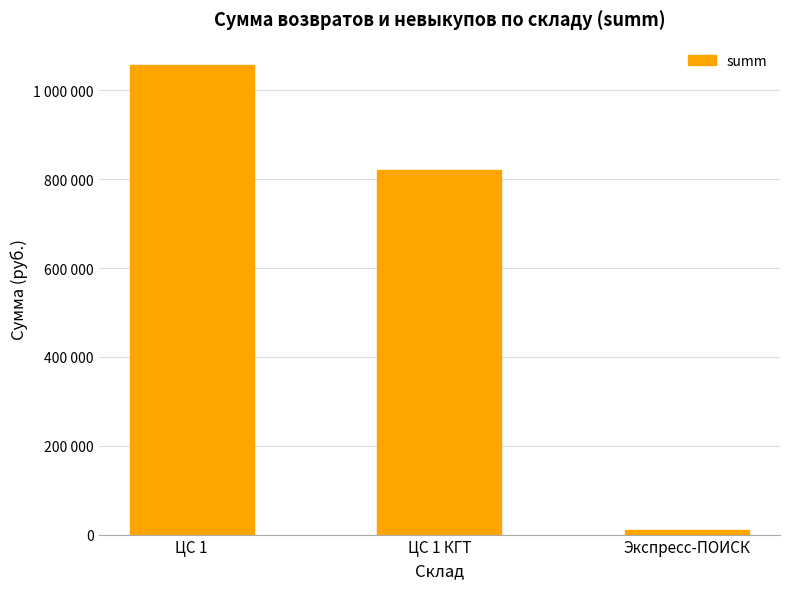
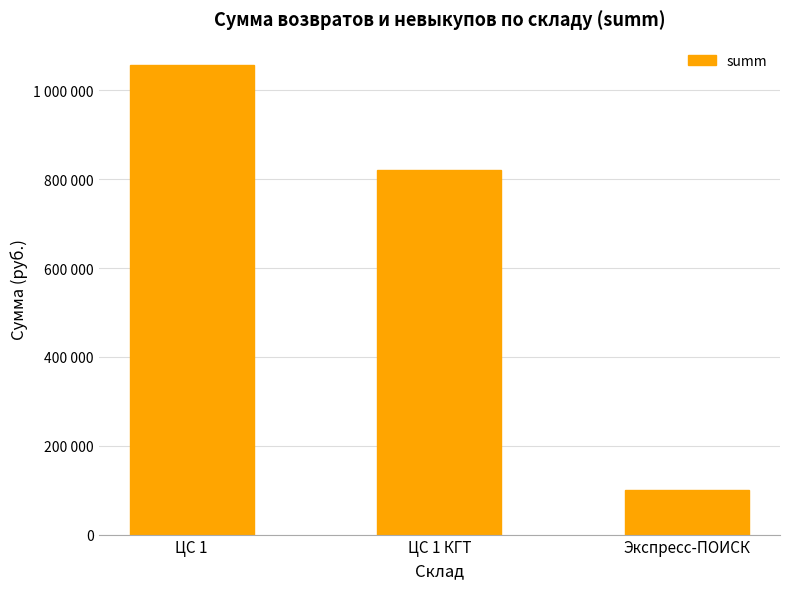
Экспресс-ПОИСК: 10000 -> 100000
